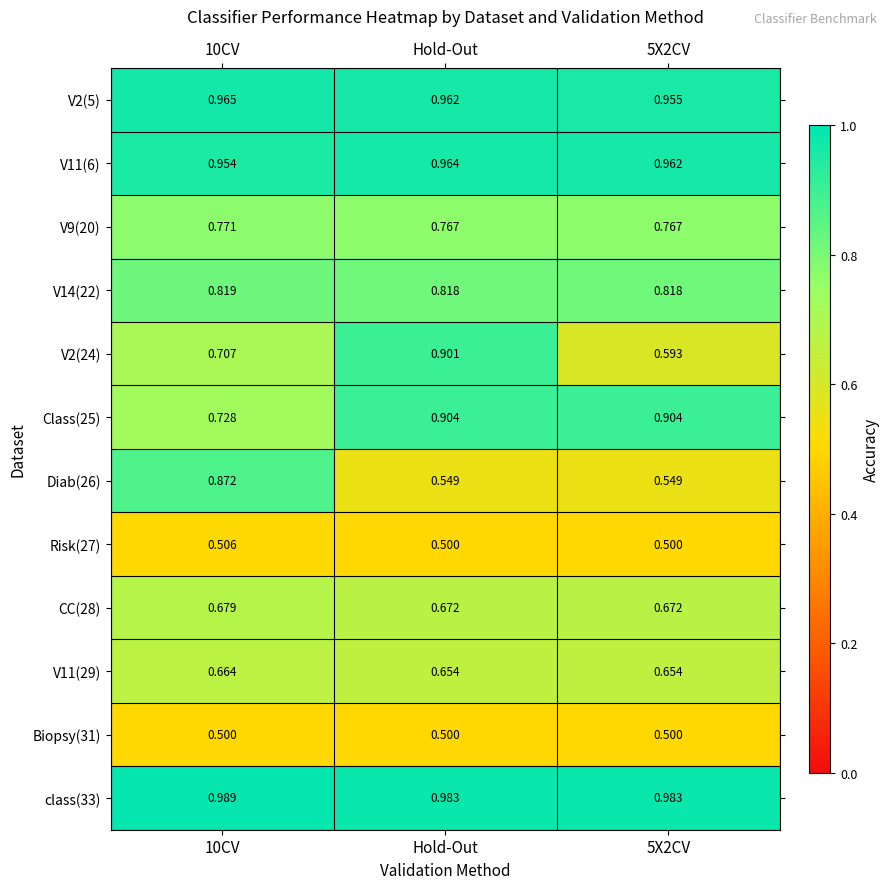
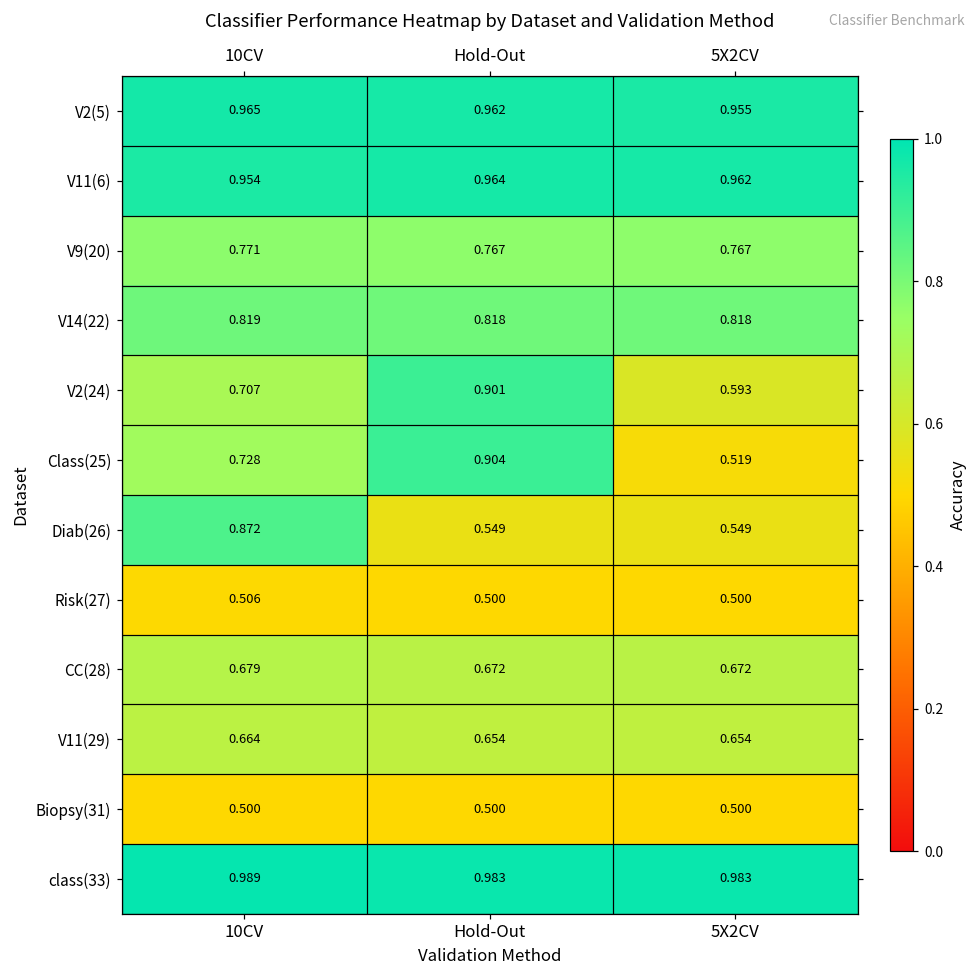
Class(25), 5X2CV: 0.904 -> 0.519
